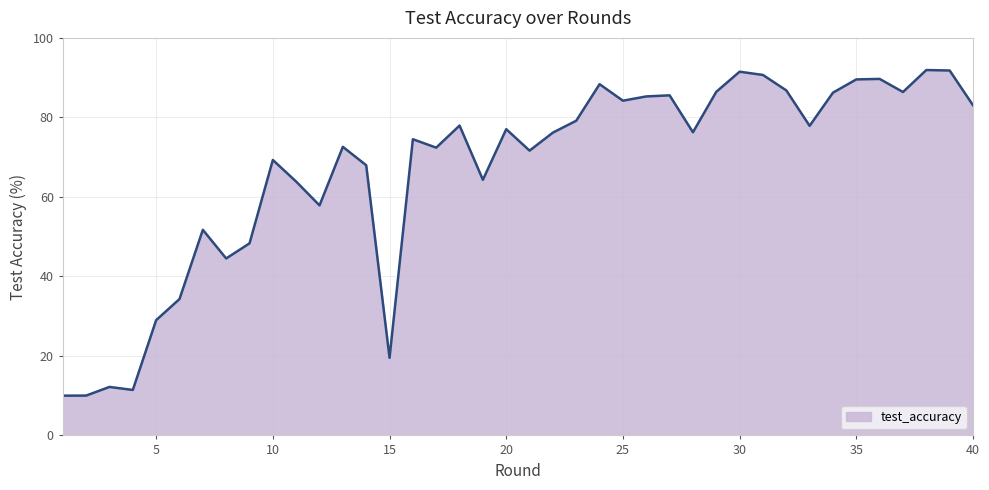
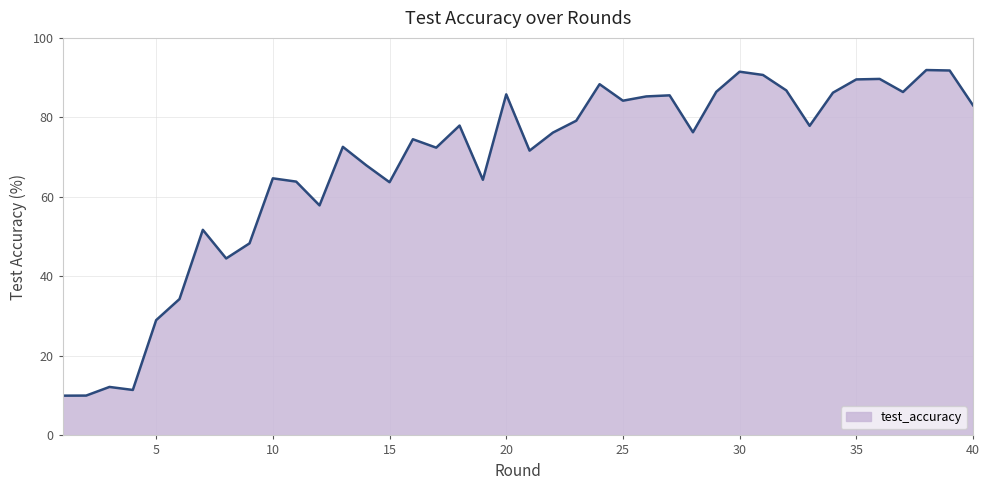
10: 69 -> 65
15: 20 -> 64
20: 77 -> 86
